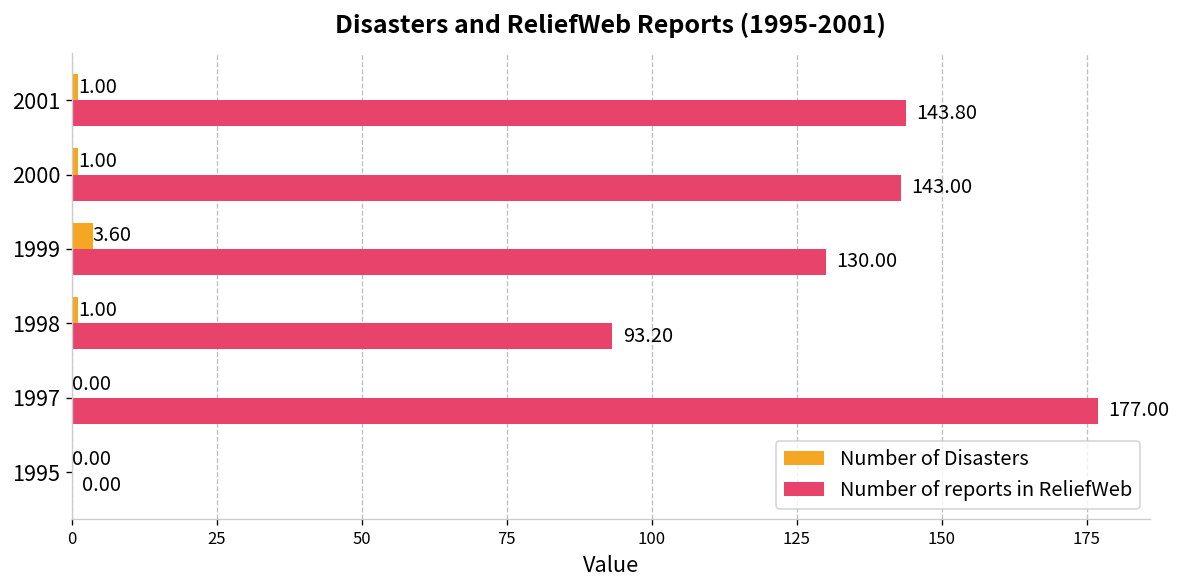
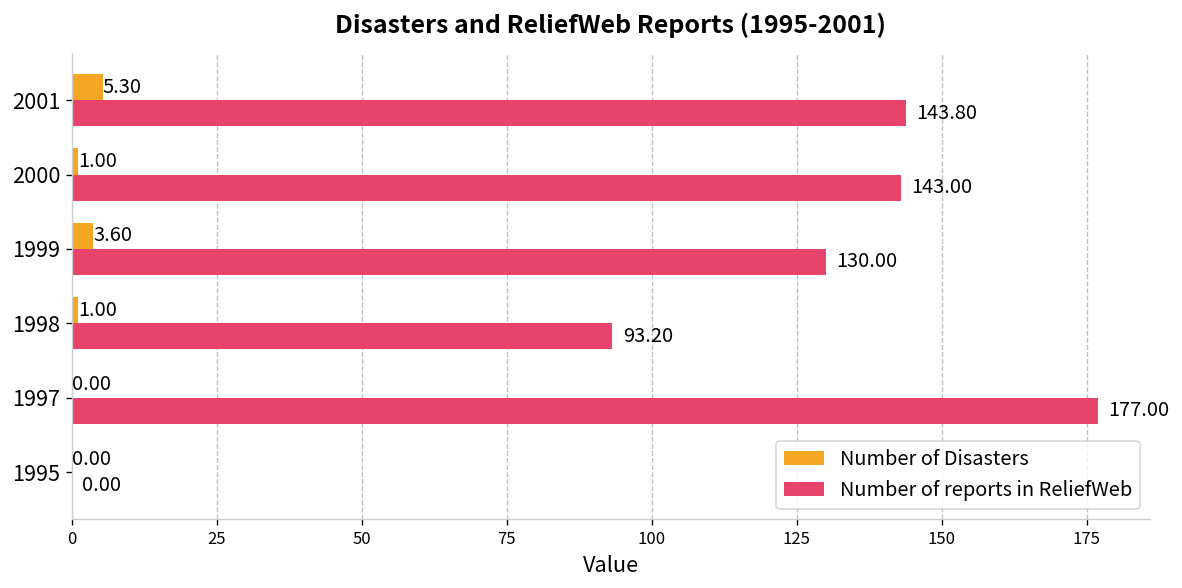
Number of Disasters, 2001: 1.00 -> 5.30
